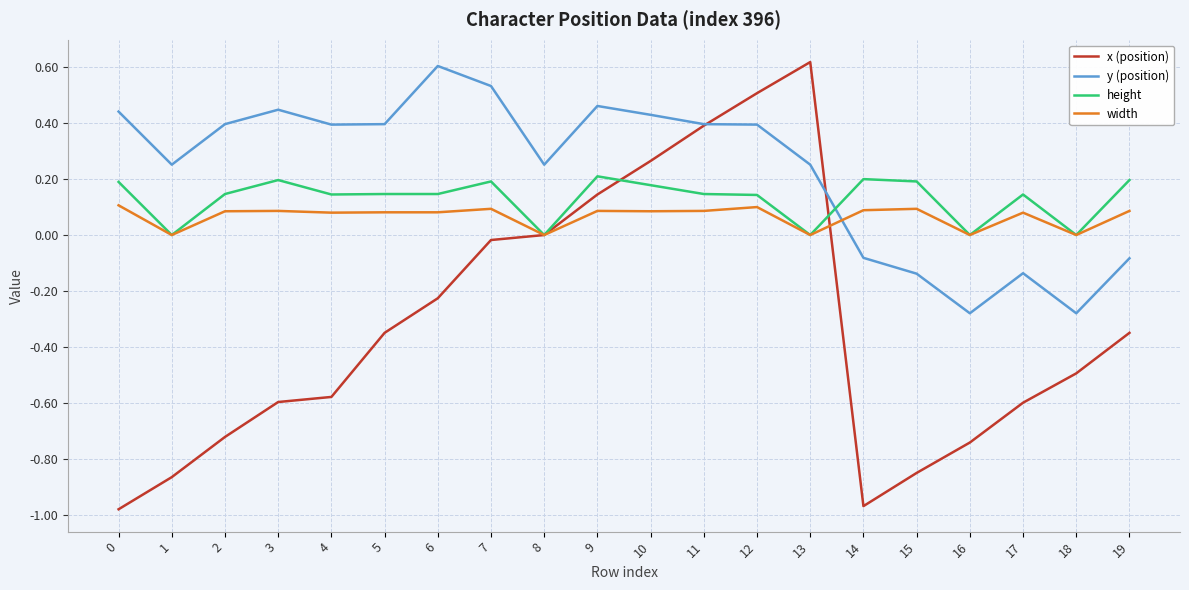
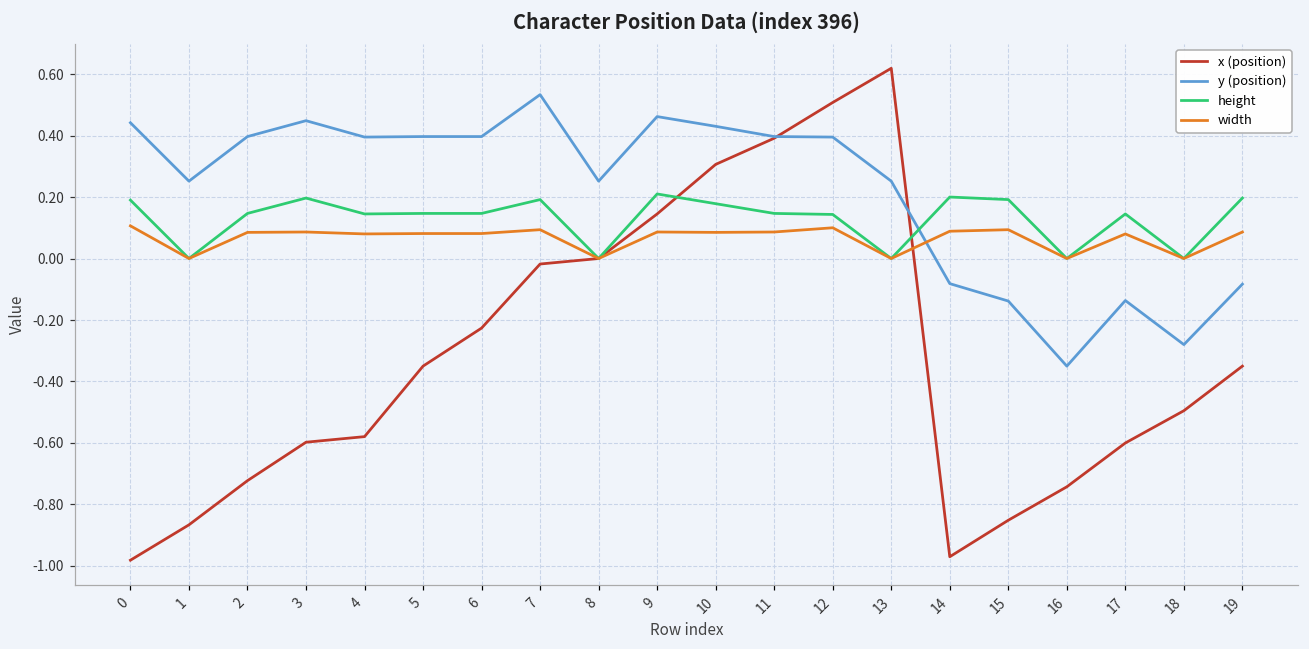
y (position), 6: 0.60 -> 0.40
x (position), 10: 0.27 -> 0.31
y (position), 16: -0.28 -> -0.35
